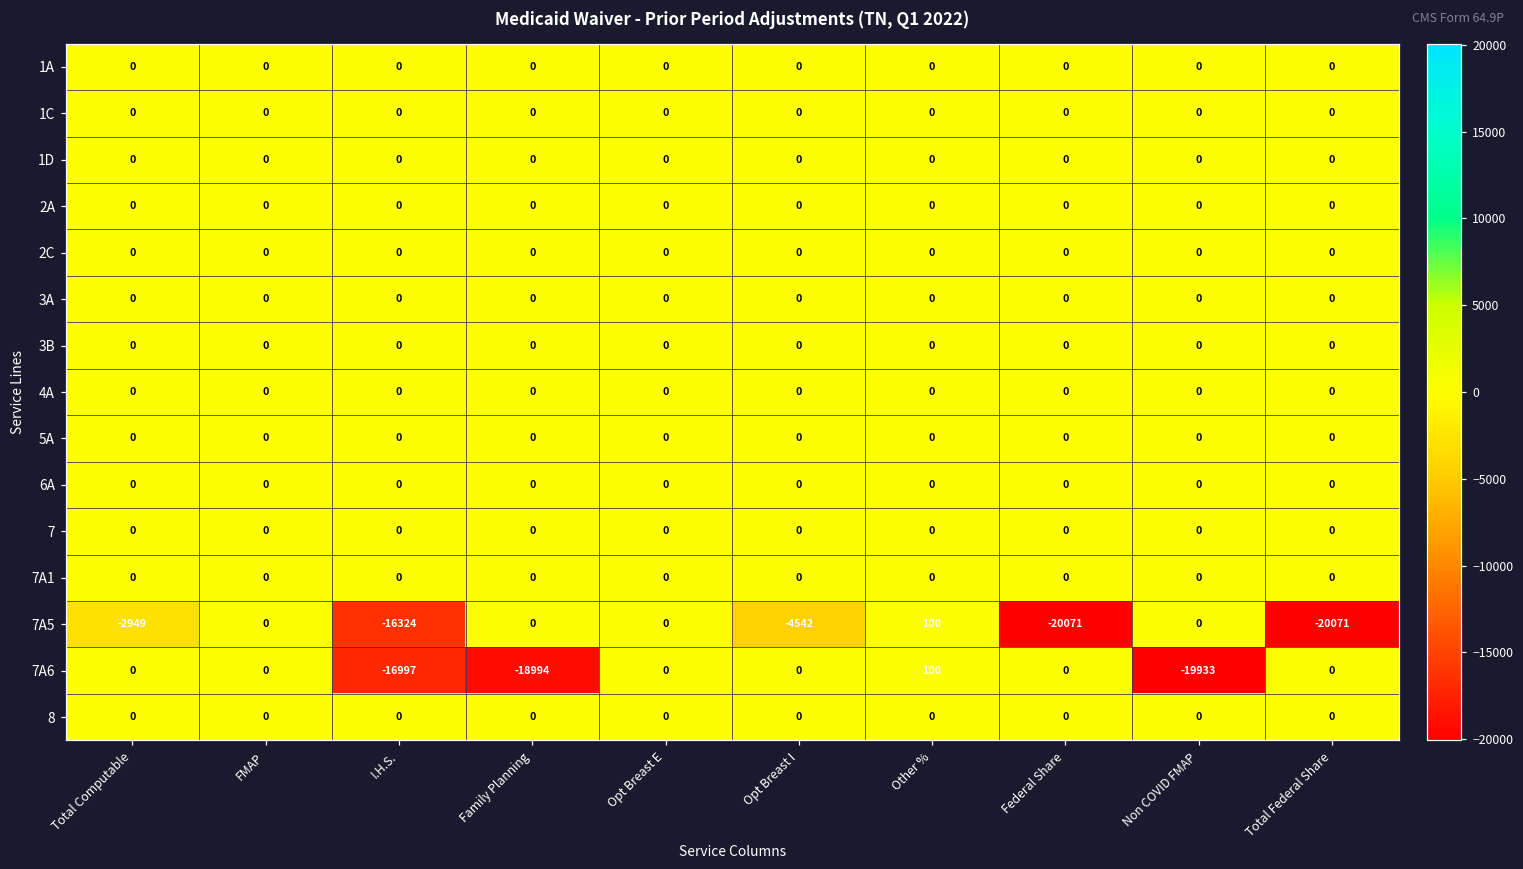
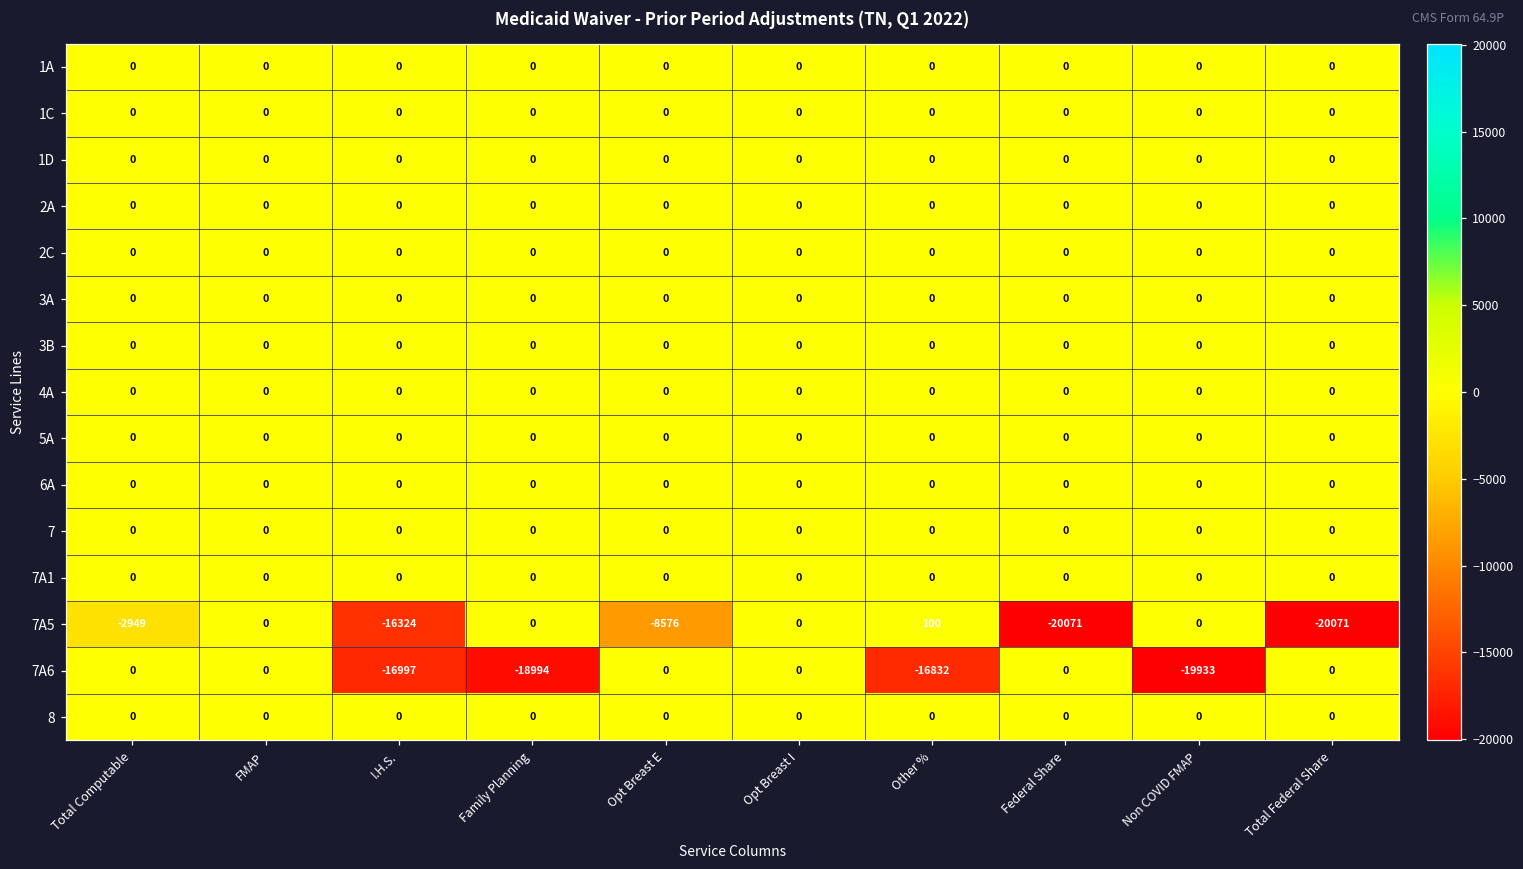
7A5, Opt Breast E: 0 -> -8576
7A5, Opt Breast I: -4542 -> 0
7A6, Other %: 100 -> -16832
